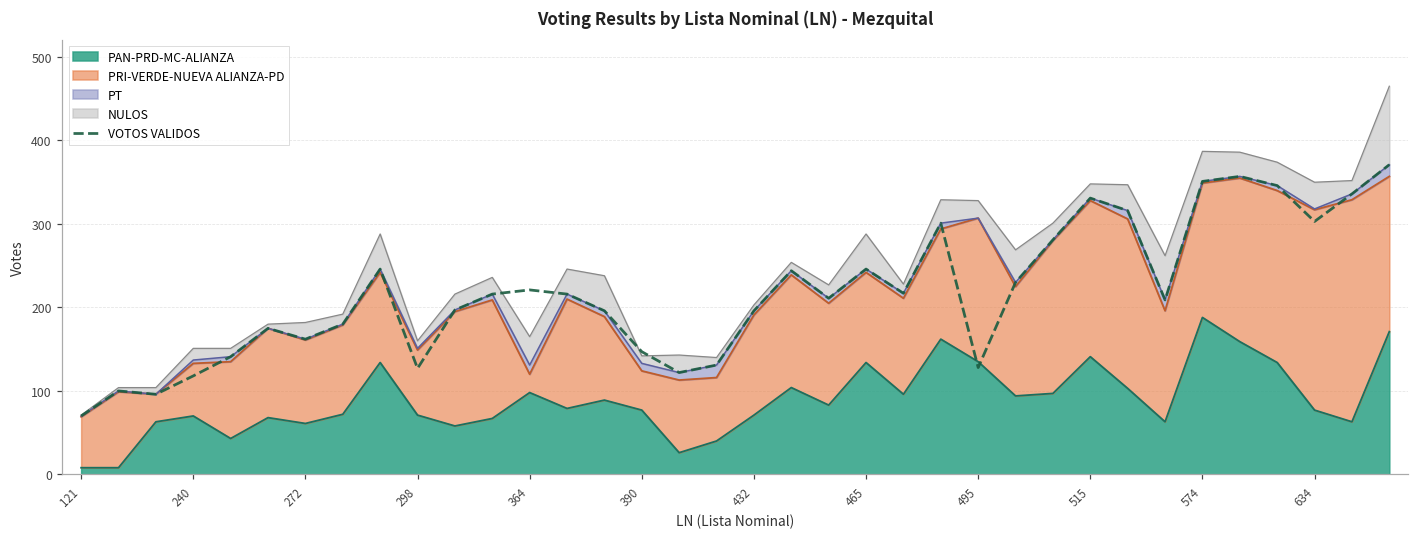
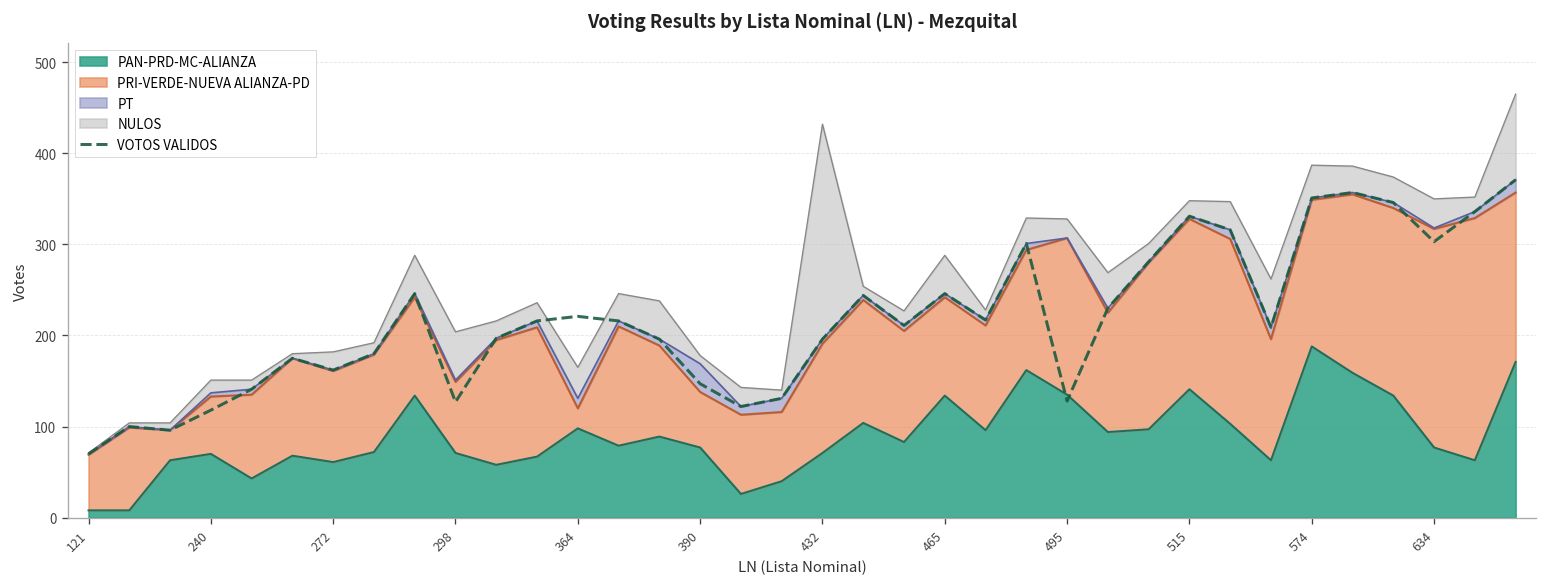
NULOS, 298: 10 -> 50
PRI-VERDE-NUEVA ALIANZA-PD, 390: 50 -> 60
PT, 390: 10 -> 30
NULOS, 432: 10 -> 240
